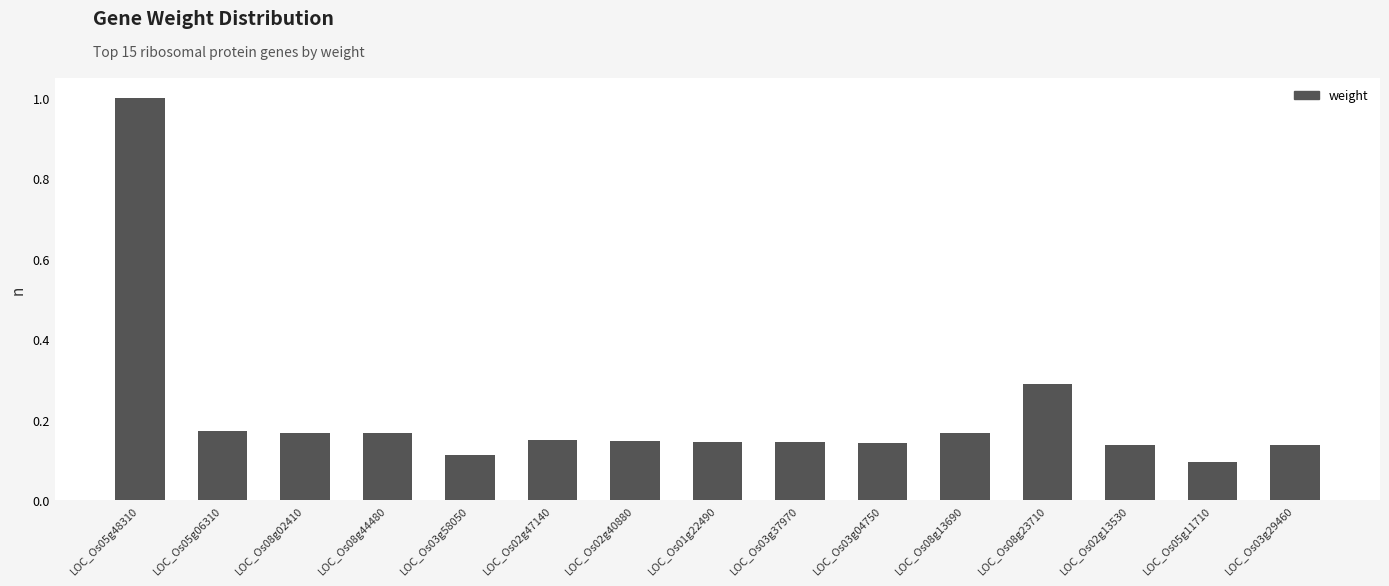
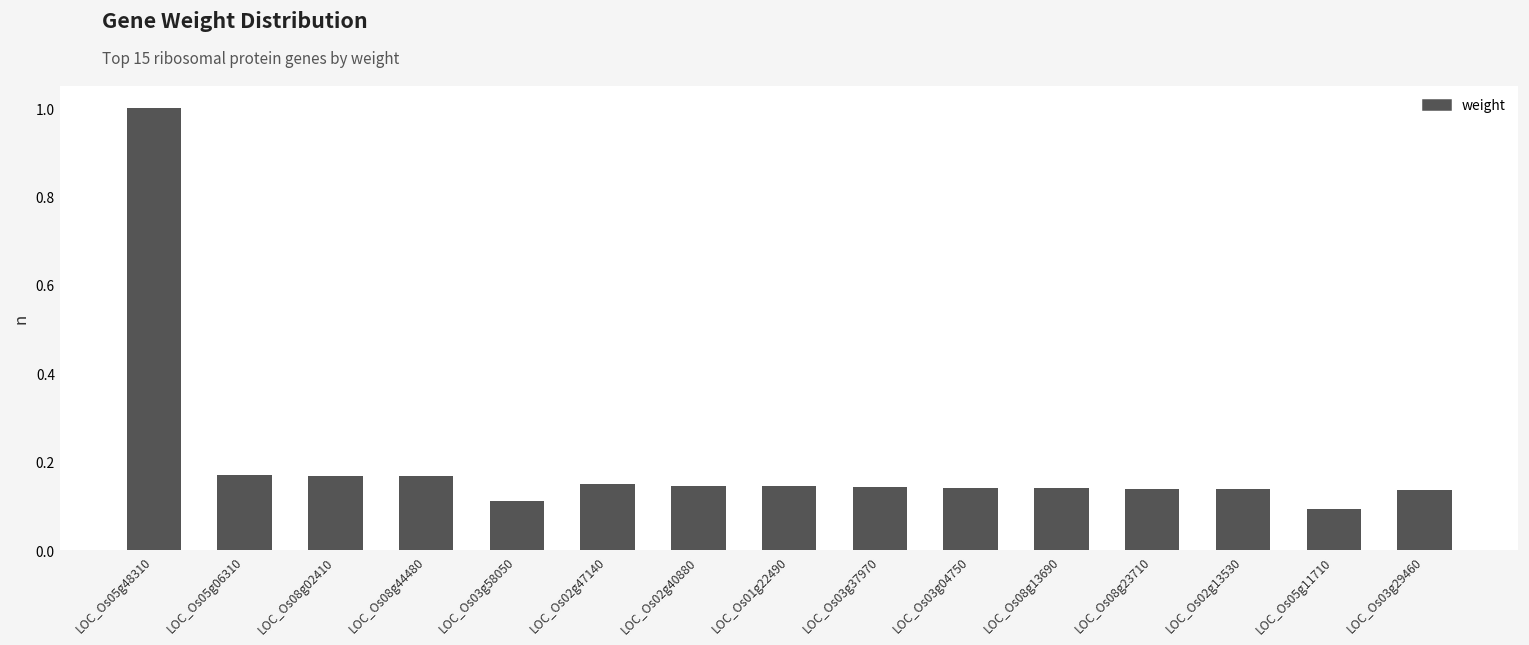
LOC_Os08g13690: 0.17 -> 0.14
LOC_Os08g23710: 0.29 -> 0.14
